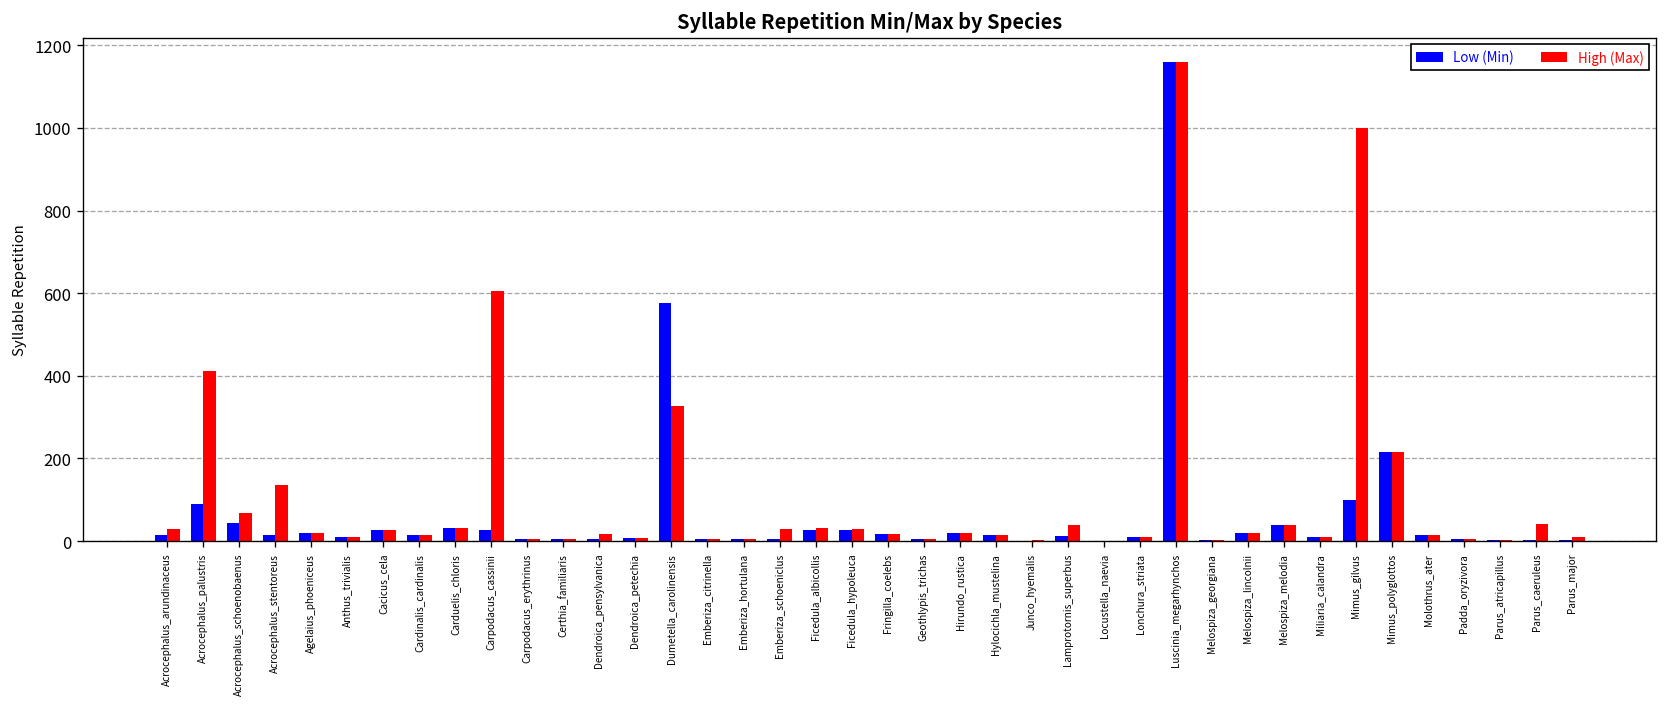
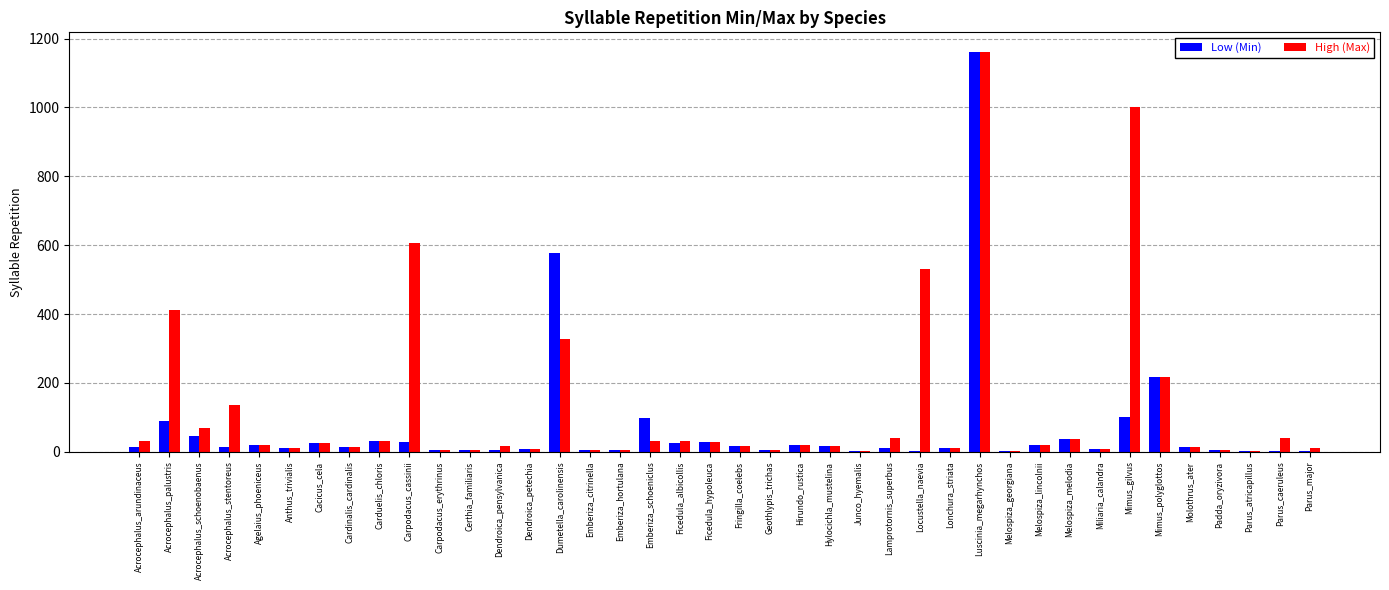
Low (Min), Emberiza_schoeniclus: 10 -> 100
High (Max), Locustella_naevia: 0 -> 530
